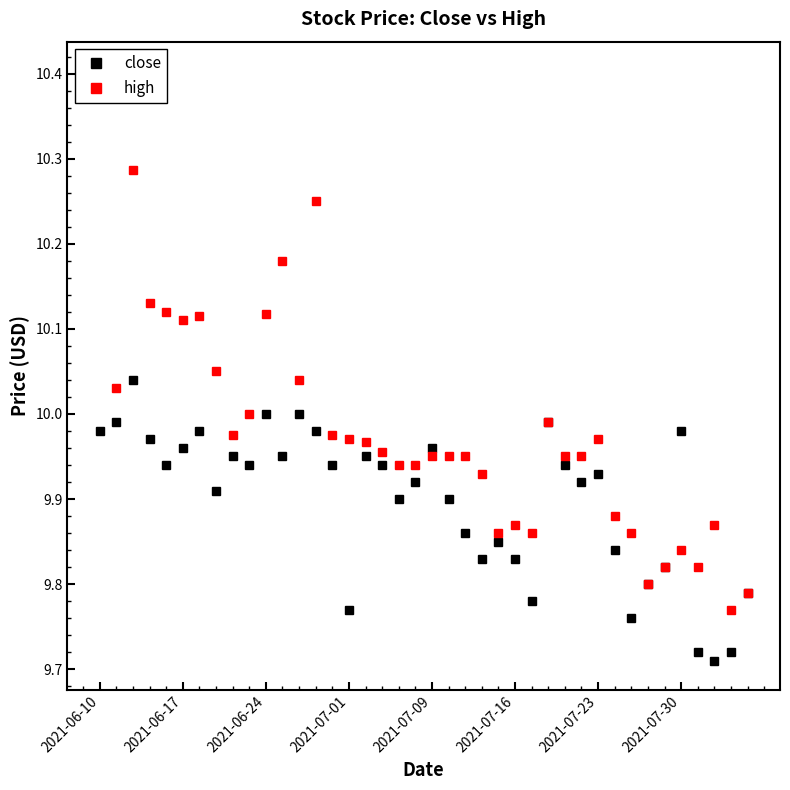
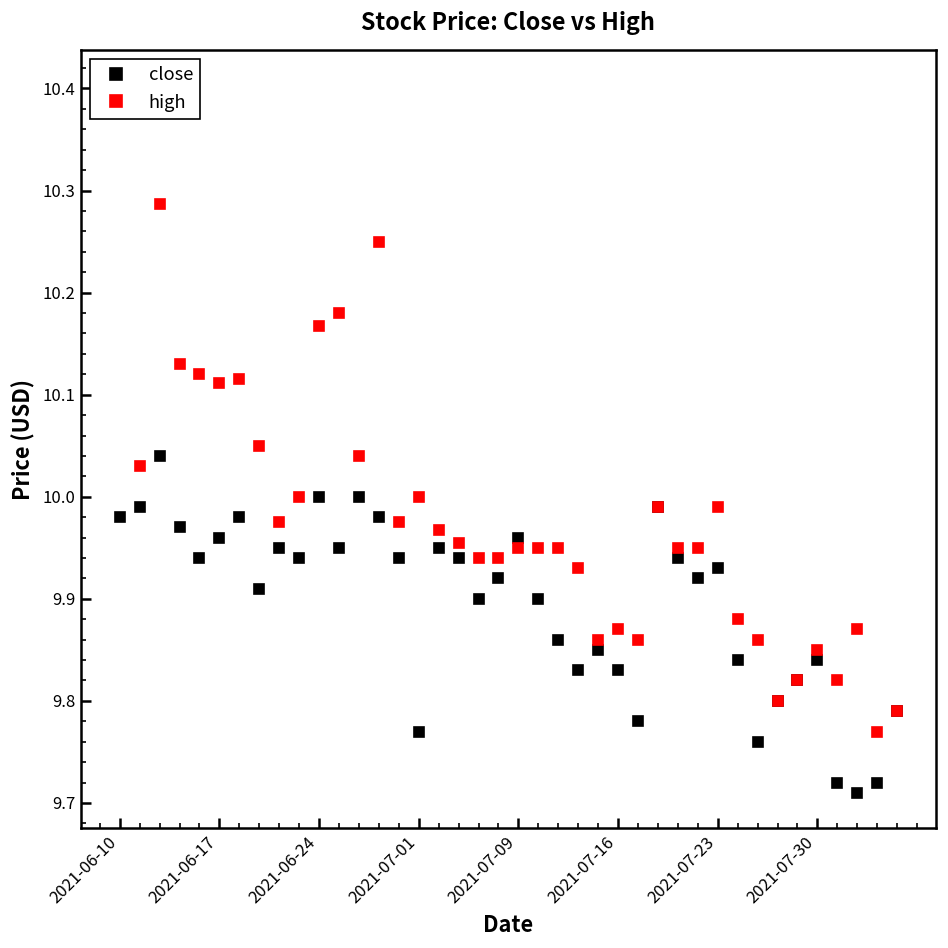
high, 2021-06-24: 10.12 -> 10.17
high, 2021-07-01: 9.97 -> 10.00
high, 2021-07-23: 9.97 -> 9.99
close, 2021-07-30: 9.98 -> 9.84
high, 2021-07-30: 9.84 -> 9.85
